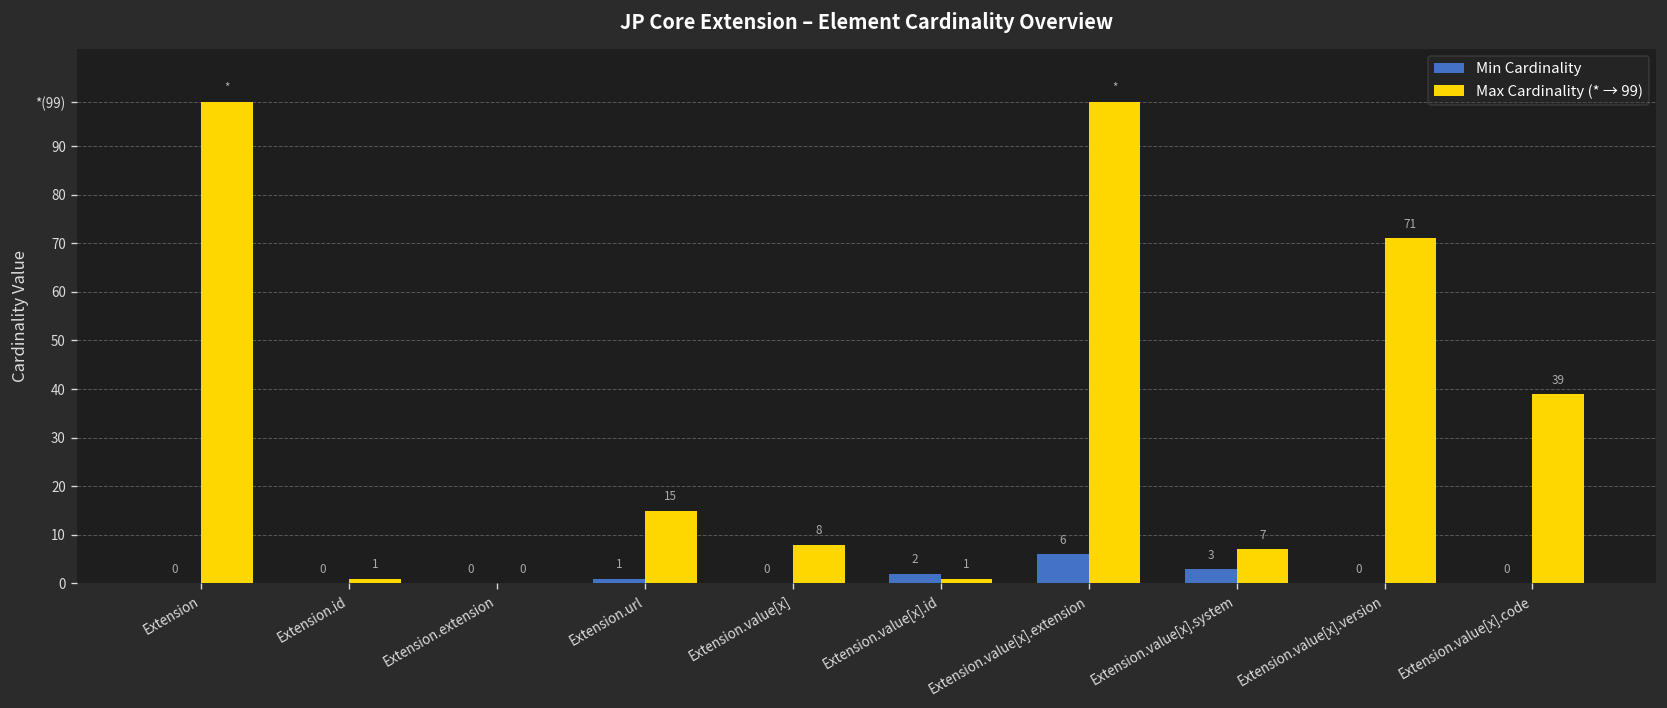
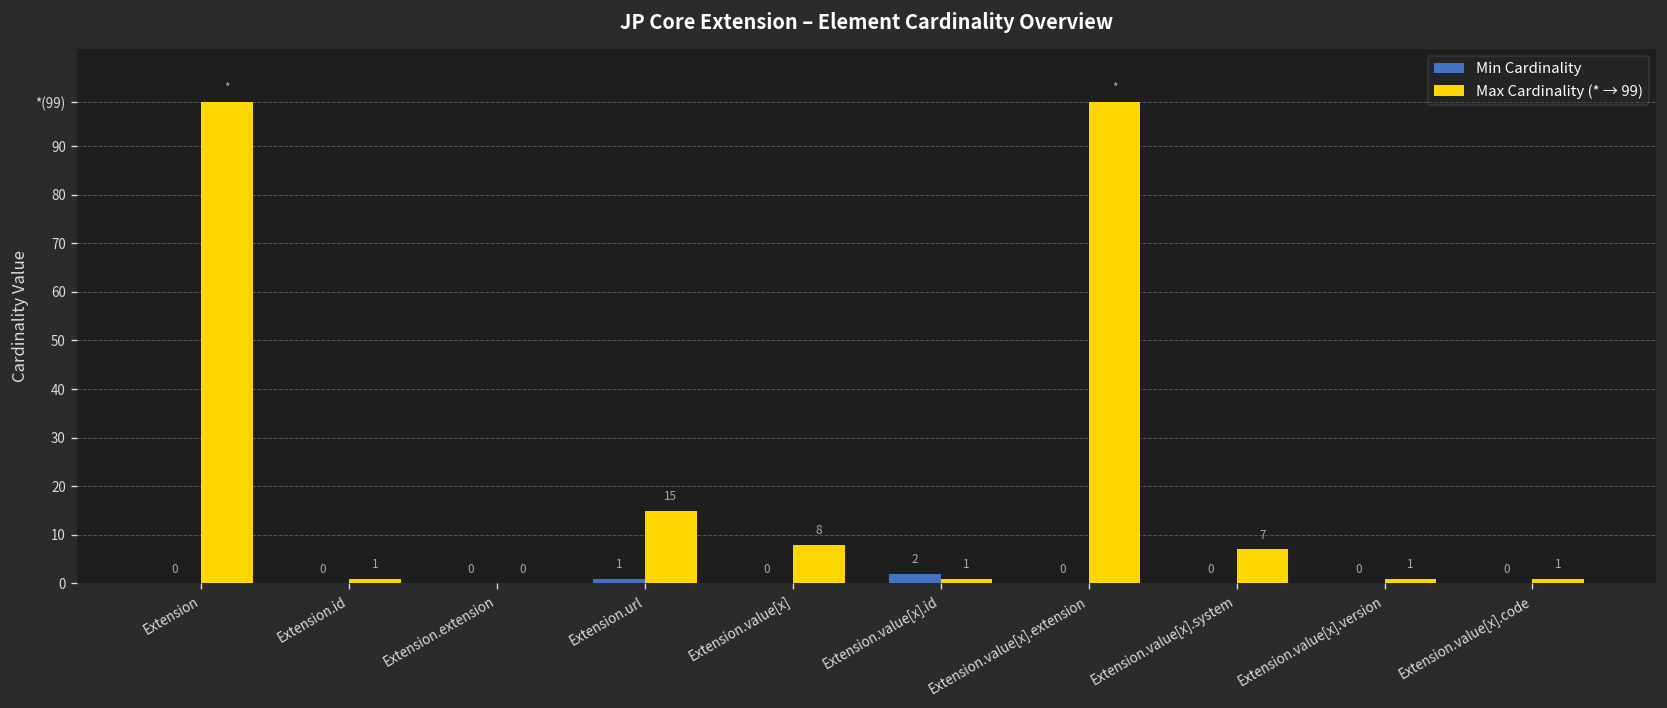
Min Cardinality, Extension.value[x].extension: 6 -> 0
Min Cardinality, Extension.value[x].system: 3 -> 0
Max Cardinality (* → 99), Extension.value[x].version: 71 -> 1
Max Cardinality (* → 99), Extension.value[x].code: 39 -> 1
